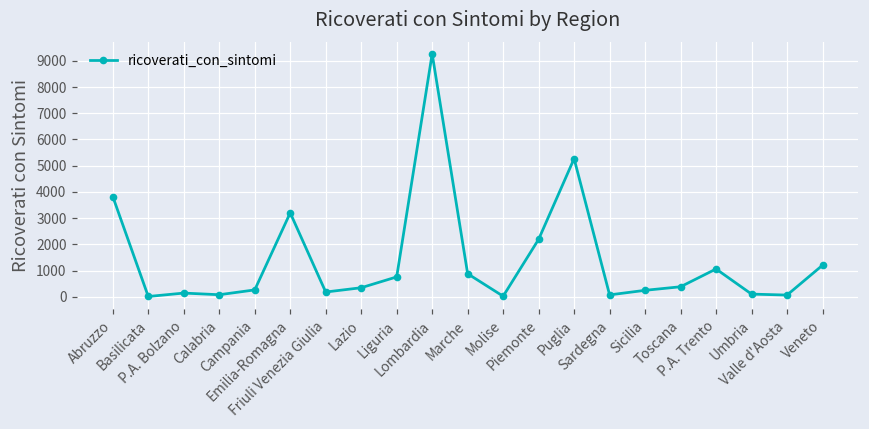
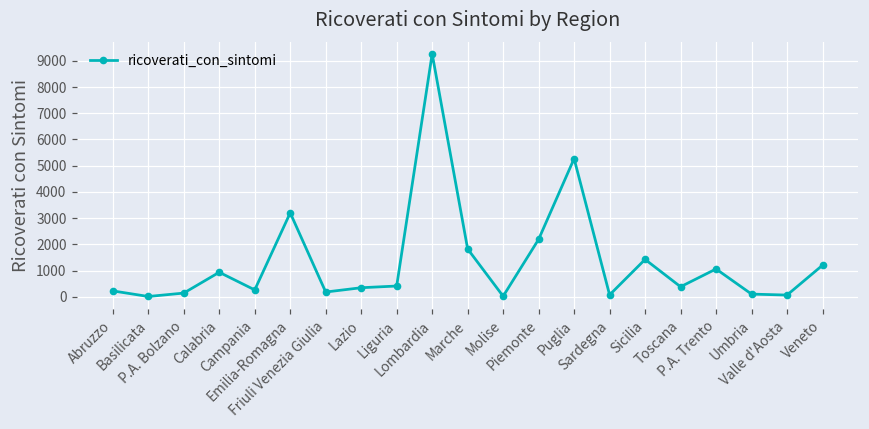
Abruzzo: 3800 -> 200
Calabria: 100 -> 900
Liguria: 800 -> 400
Marche: 900 -> 1800
Sicilia: 300 -> 1400
